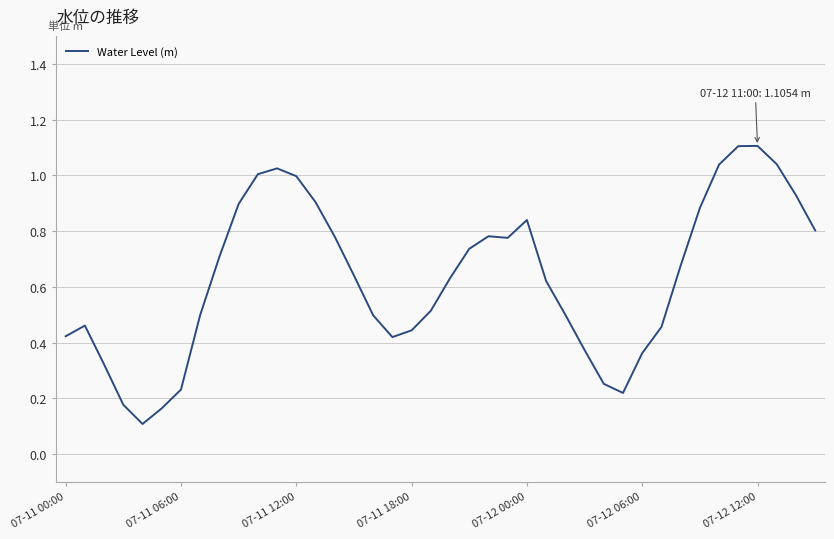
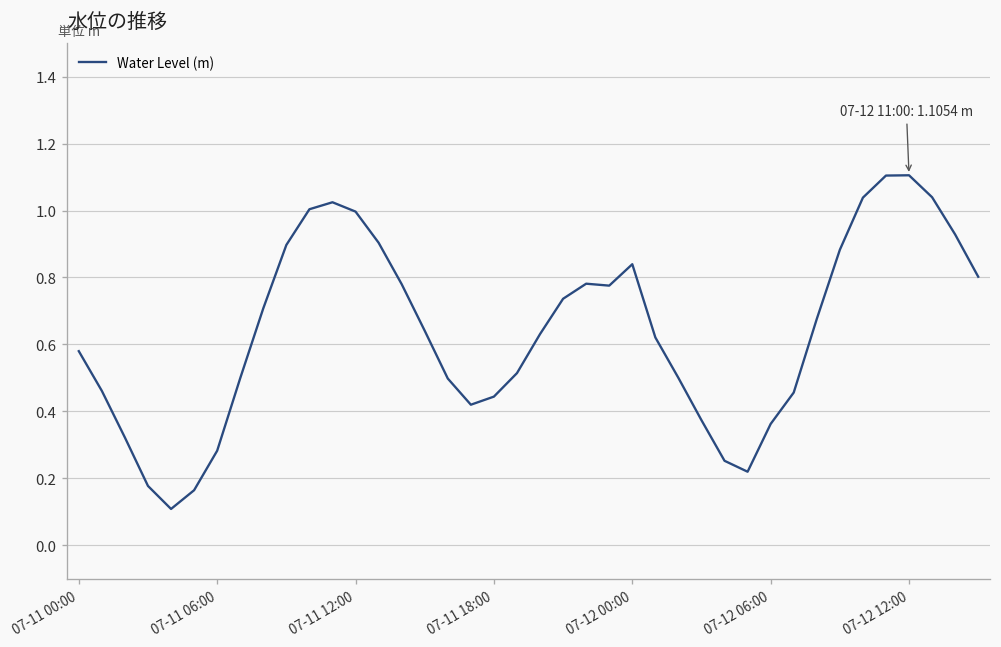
07-11 00:00: 0.42 -> 0.58
07-11 06:00: 0.23 -> 0.28
